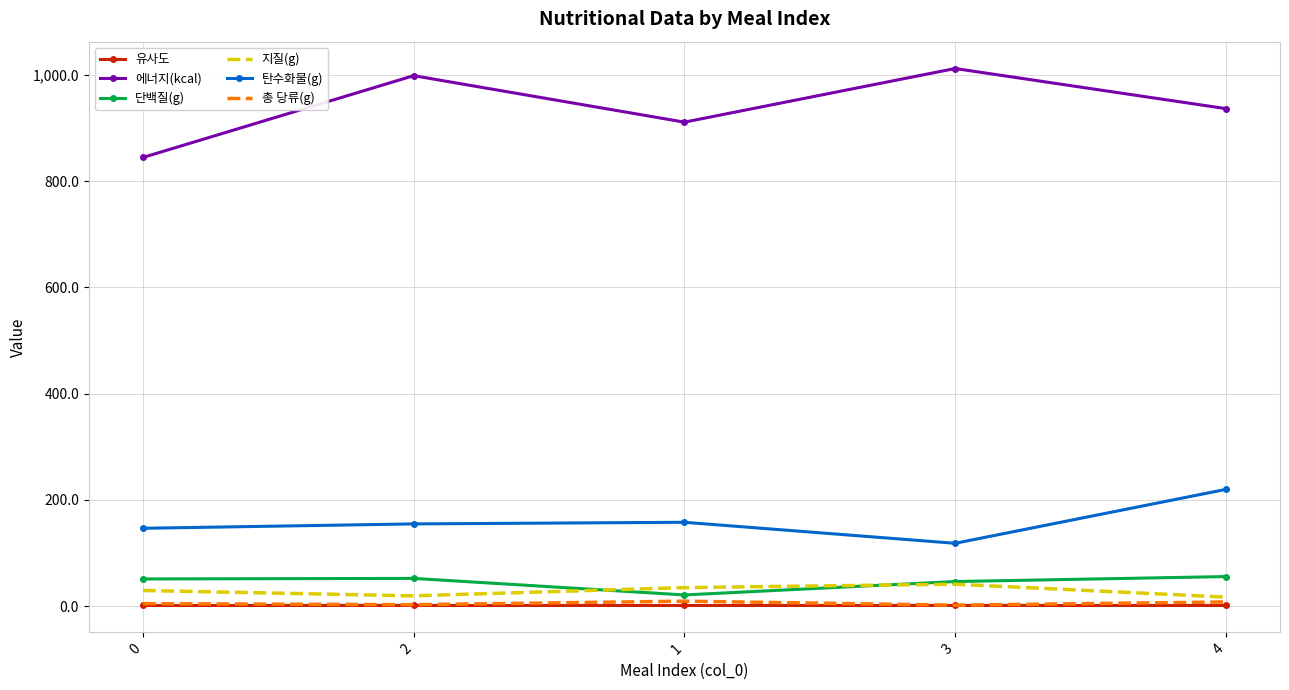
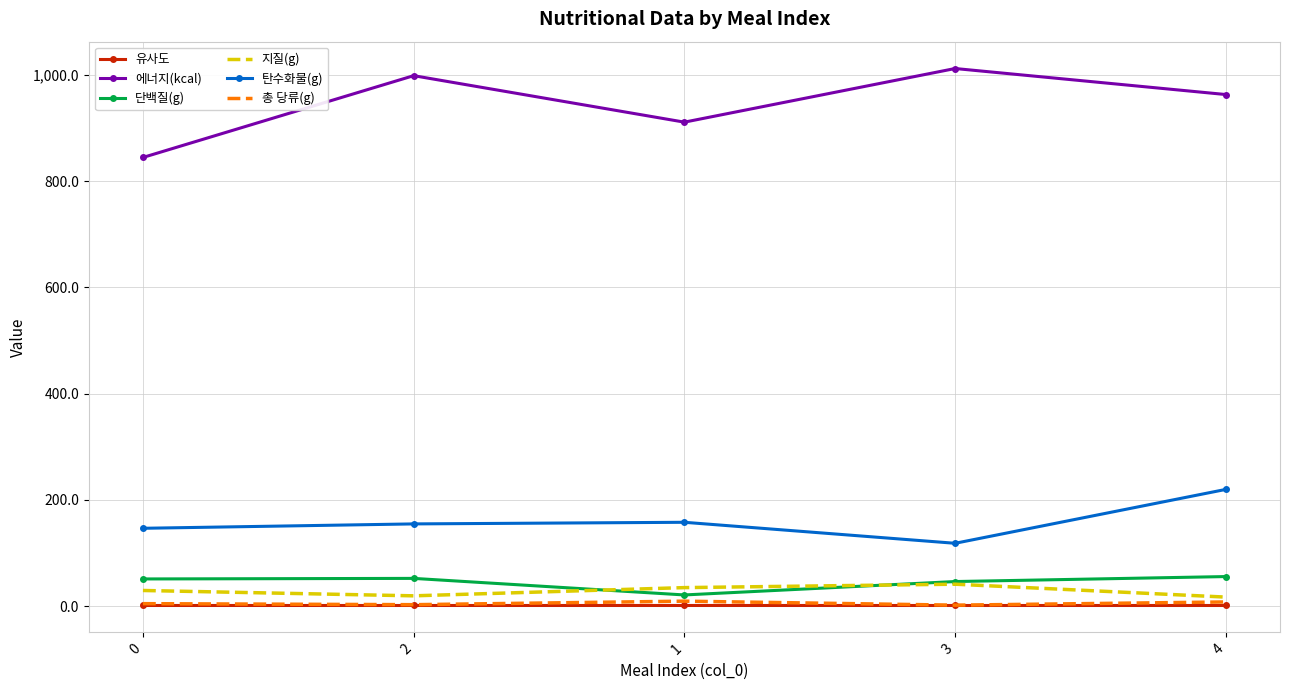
에너지(kcal), 4: 940 -> 960
